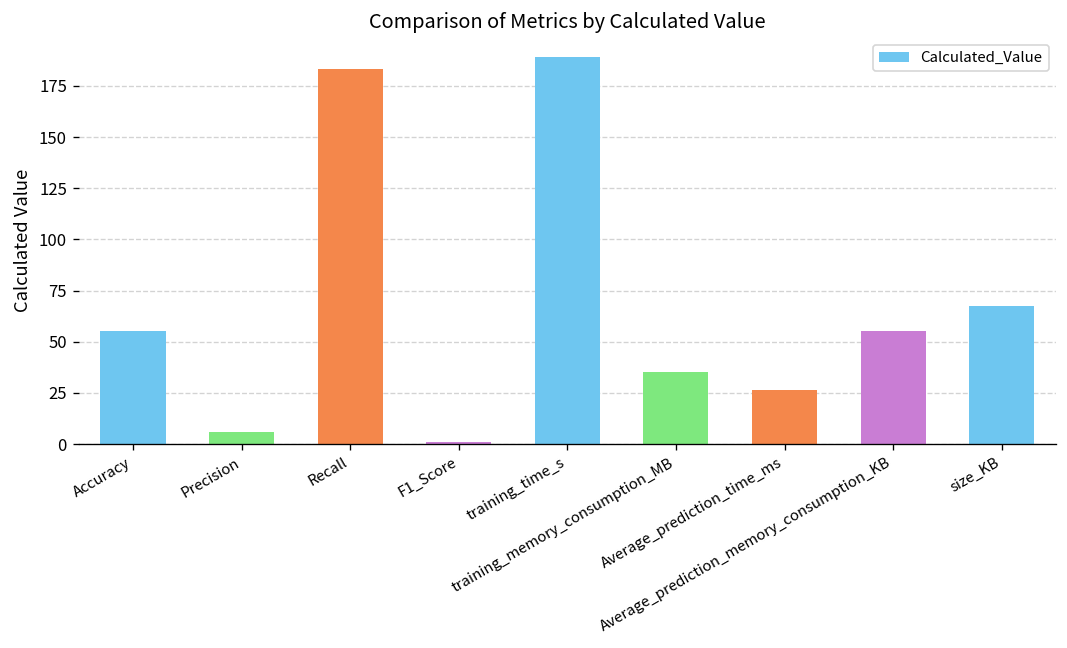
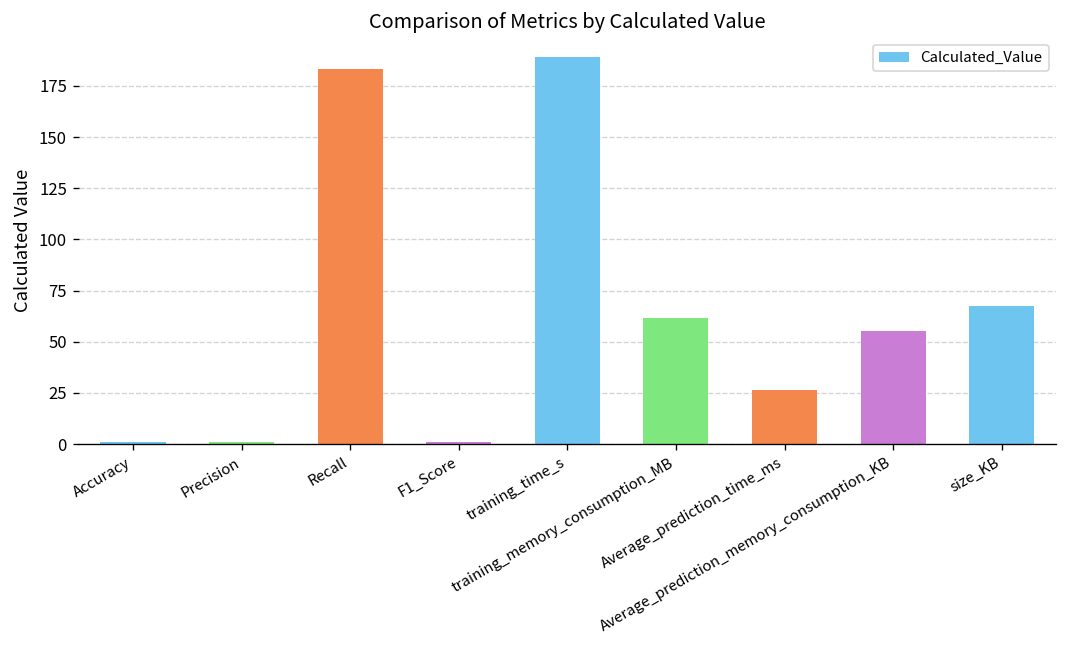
Accuracy: 55 -> 1
Precision: 6 -> 1
training_memory_consumption_MB: 35 -> 62
